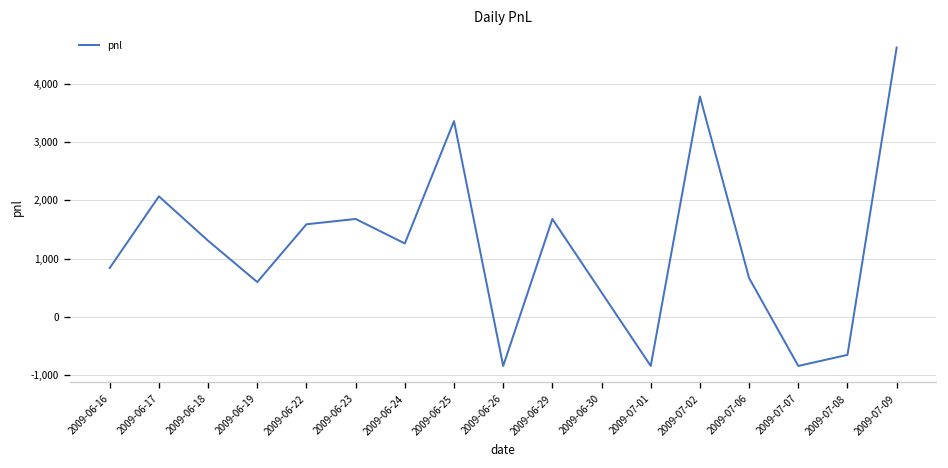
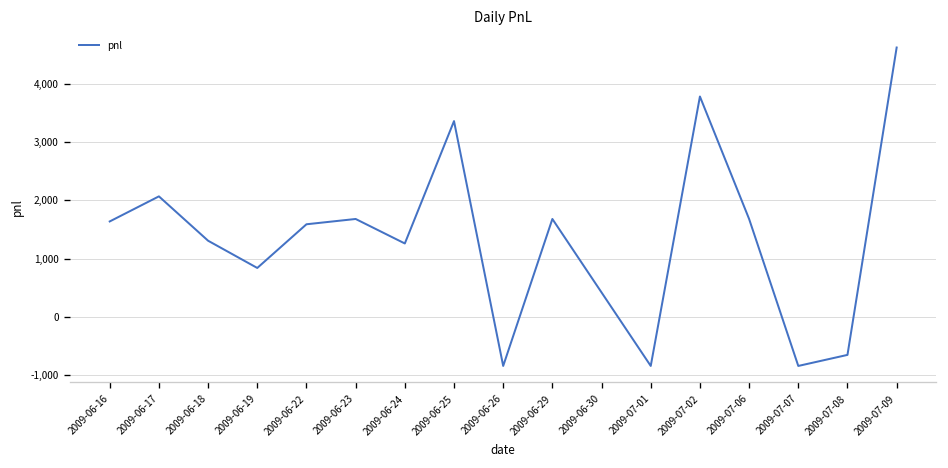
2009-06-16: 800 -> 1,600
2009-06-19: 600 -> 800
2009-07-06: 700 -> 1,700
